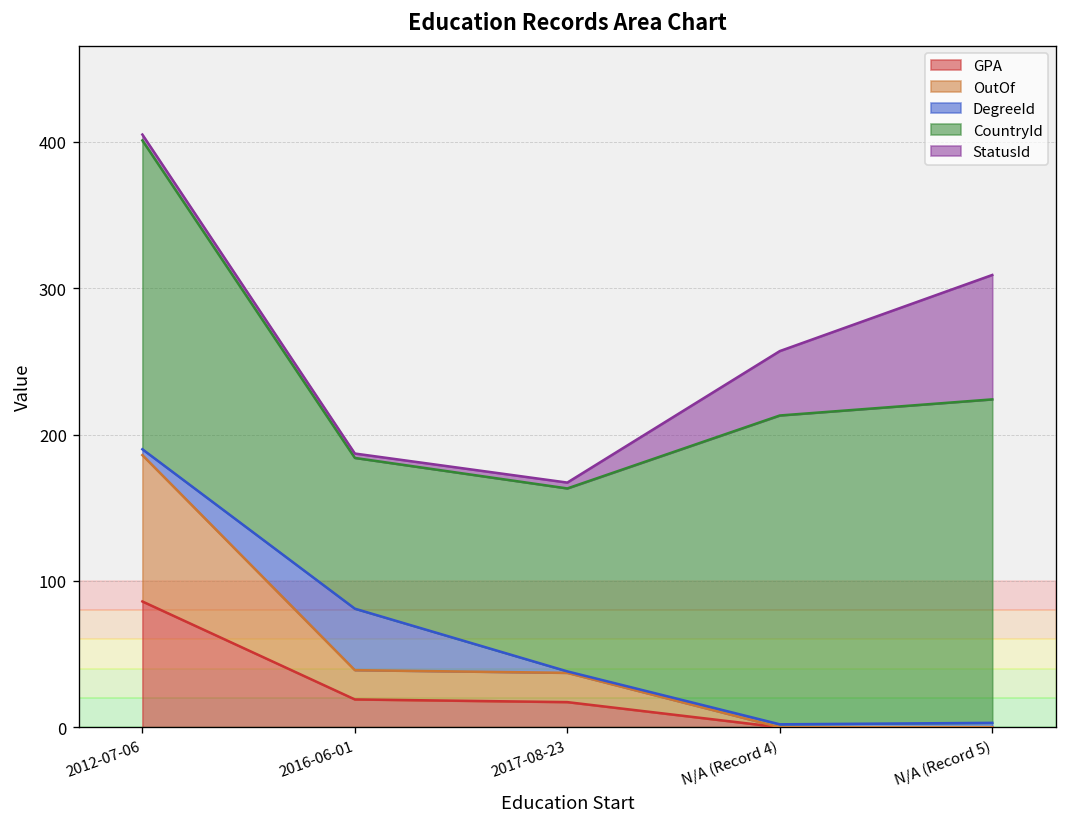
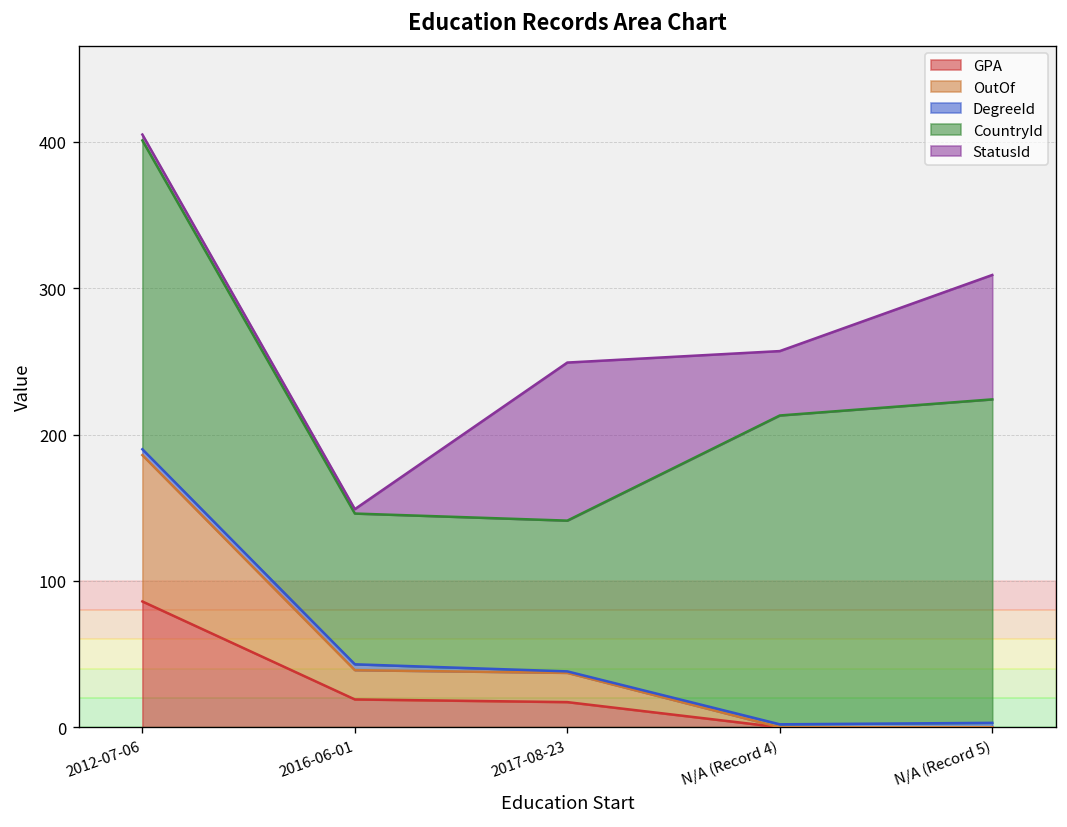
DegreeId, 2016-06-01: 42 -> 4
CountryId, 2017-08-23: 125 -> 103
StatusId, 2017-08-23: 4 -> 108
